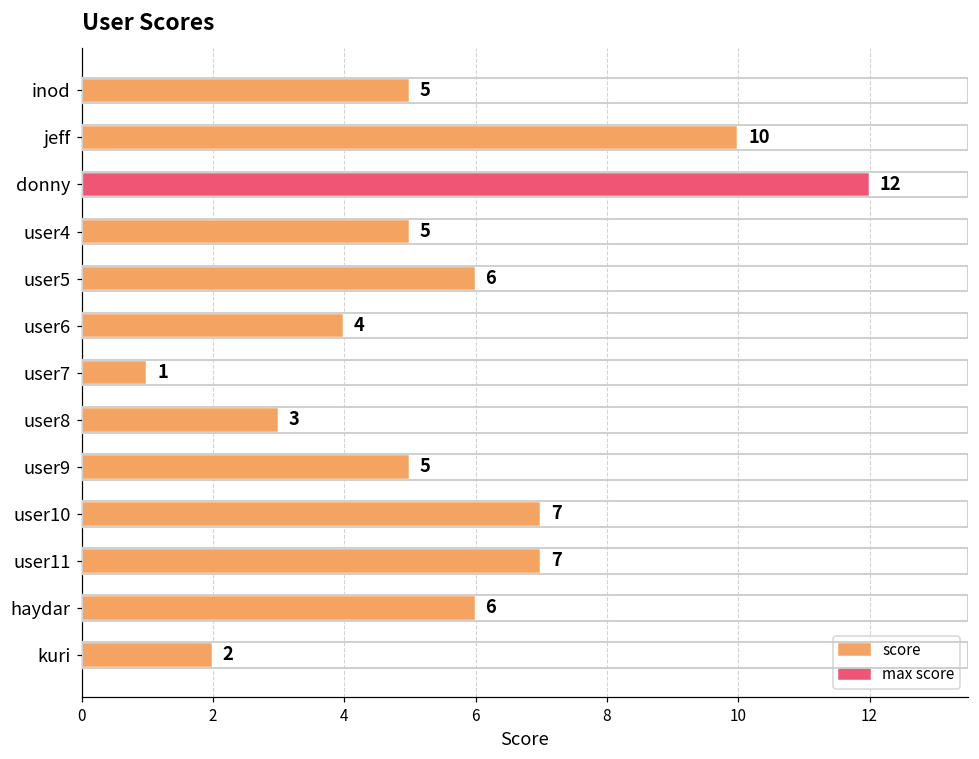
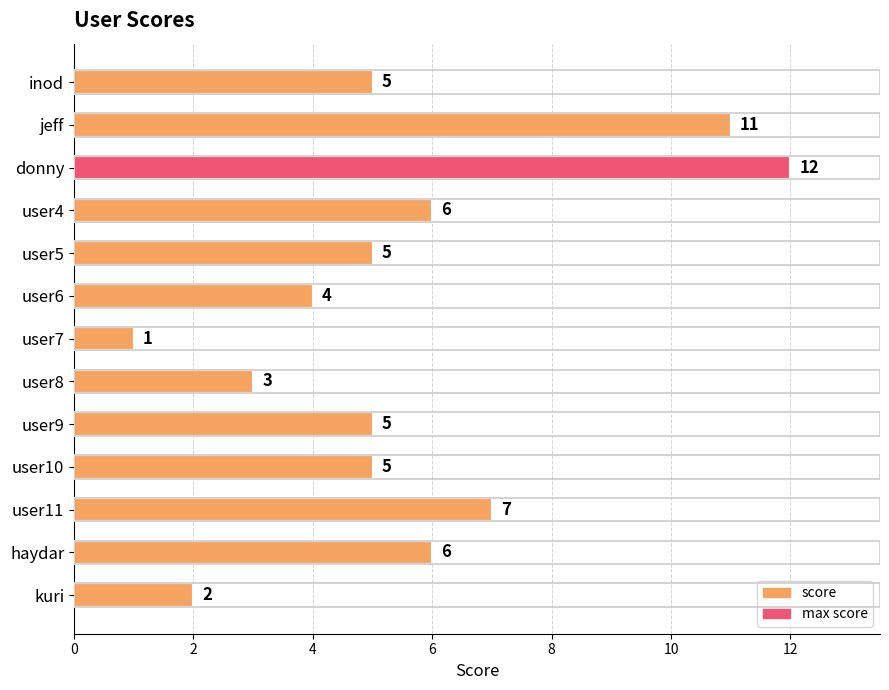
jeff: 10 -> 11
user4: 5 -> 6
user5: 6 -> 5
user10: 7 -> 5
